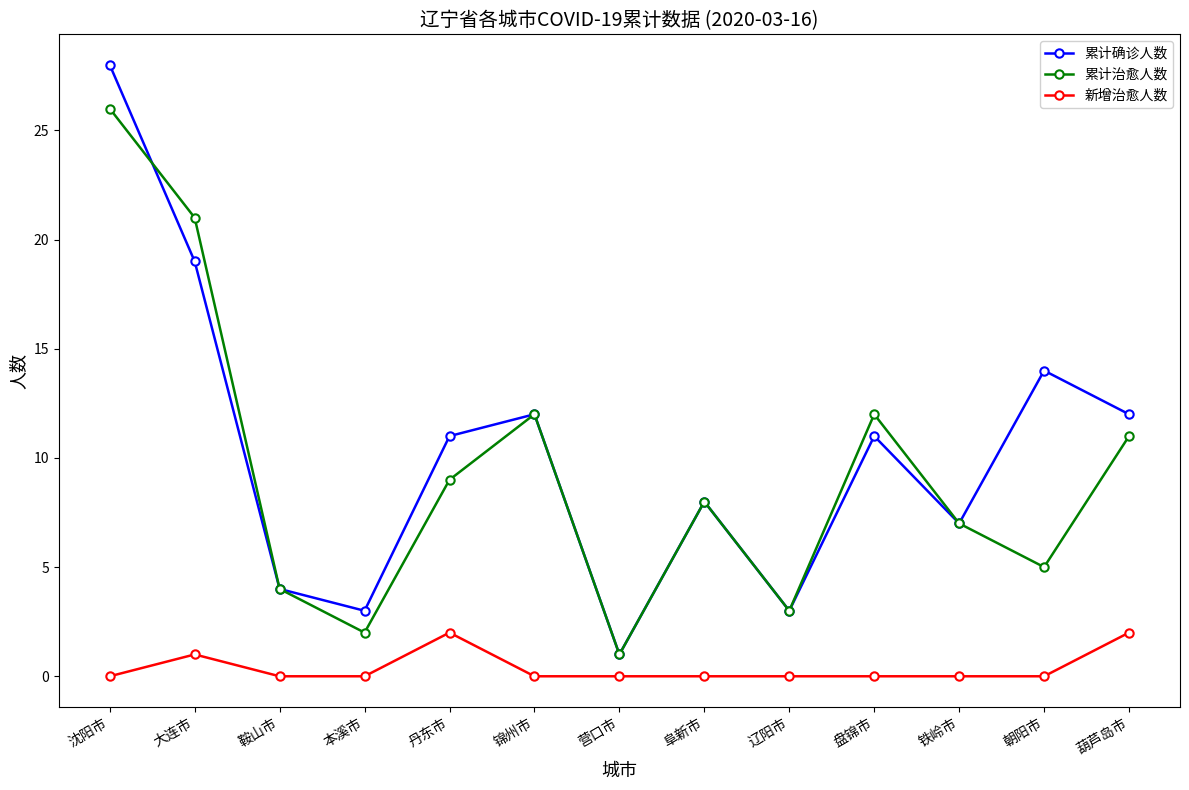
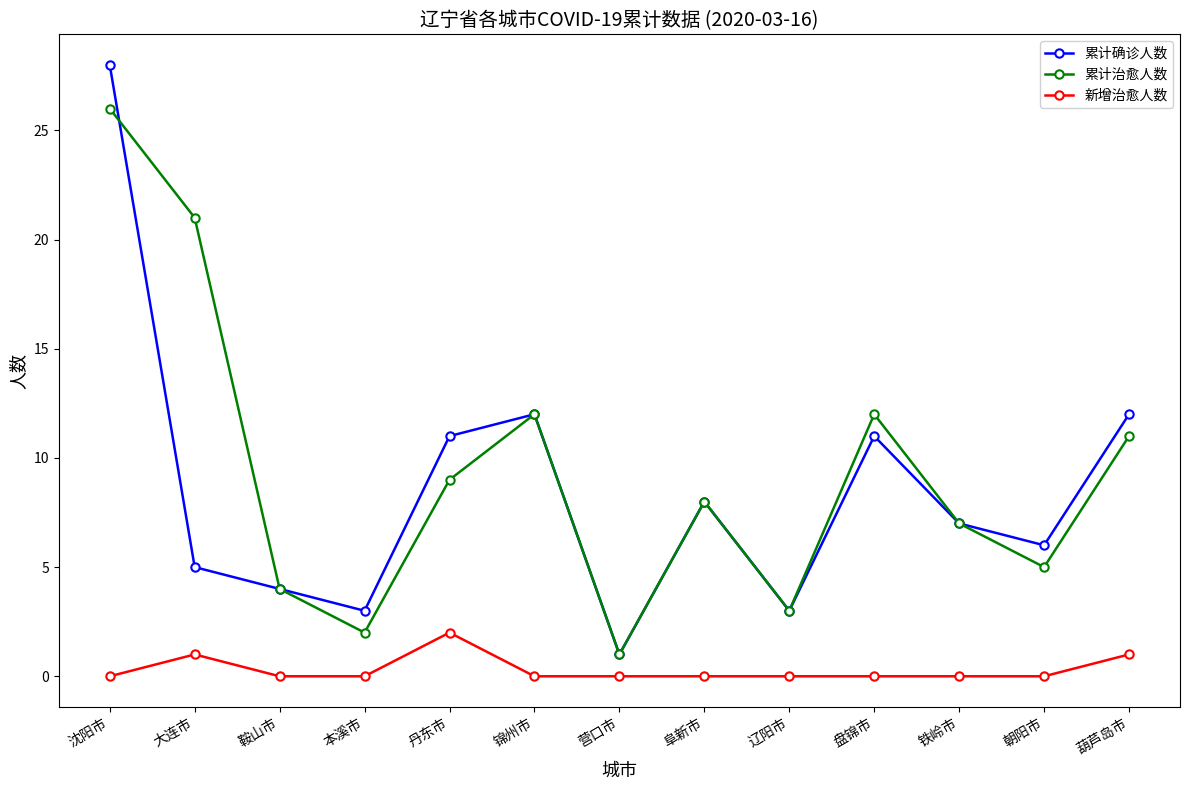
累计确诊人数, 大连市: 19 -> 5
累计确诊人数, 朝阳市: 14 -> 6
新增治愈人数, 葫芦岛市: 2 -> 1
